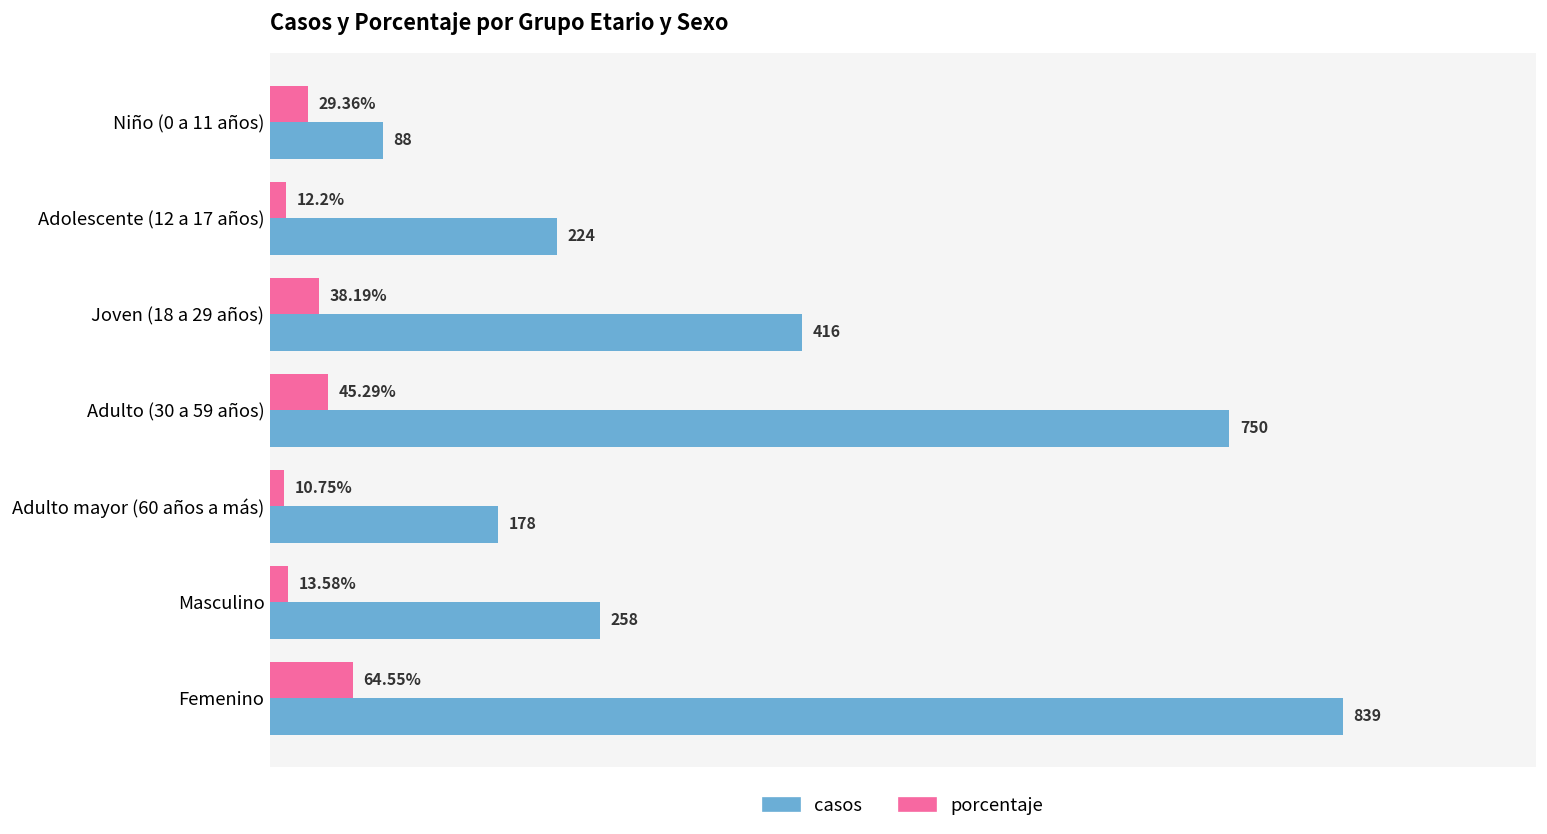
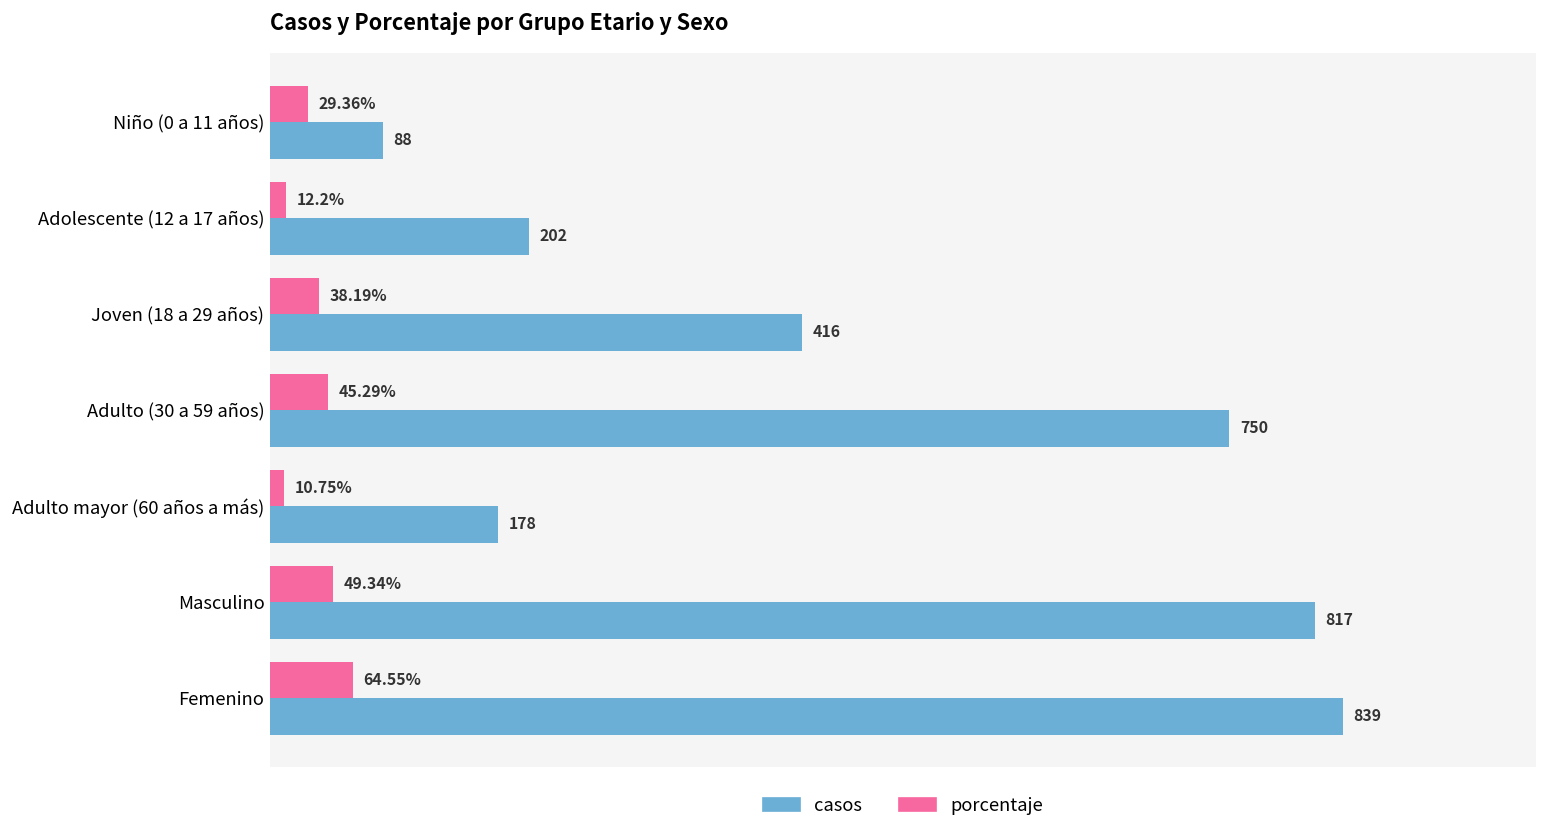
casos, Adolescente (12 a 17 años): 224 -> 202
porcentaje, Masculino: 13.58% -> 49.34%
casos, Masculino: 258 -> 817
